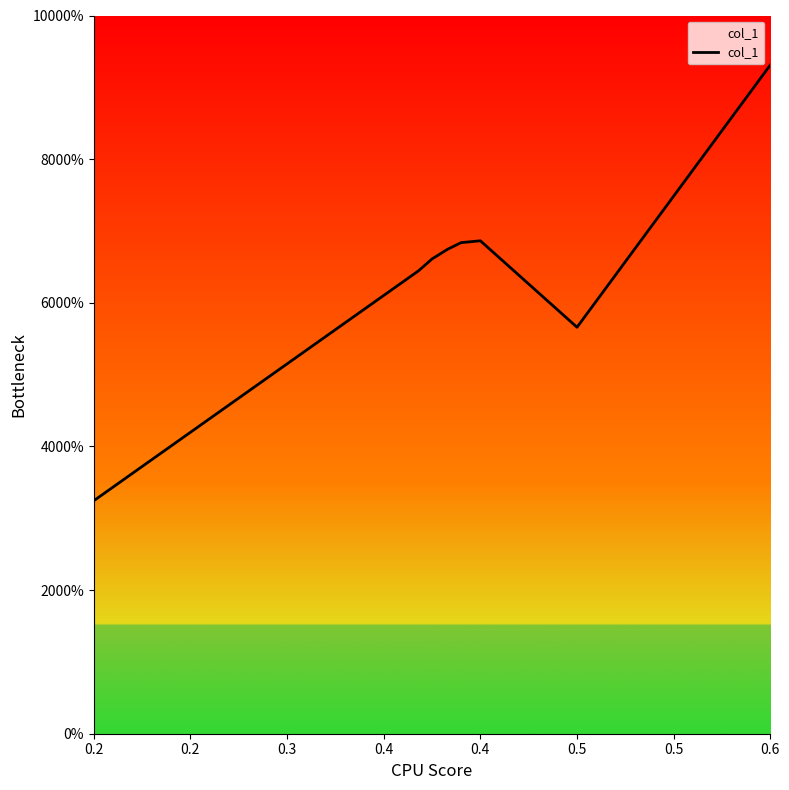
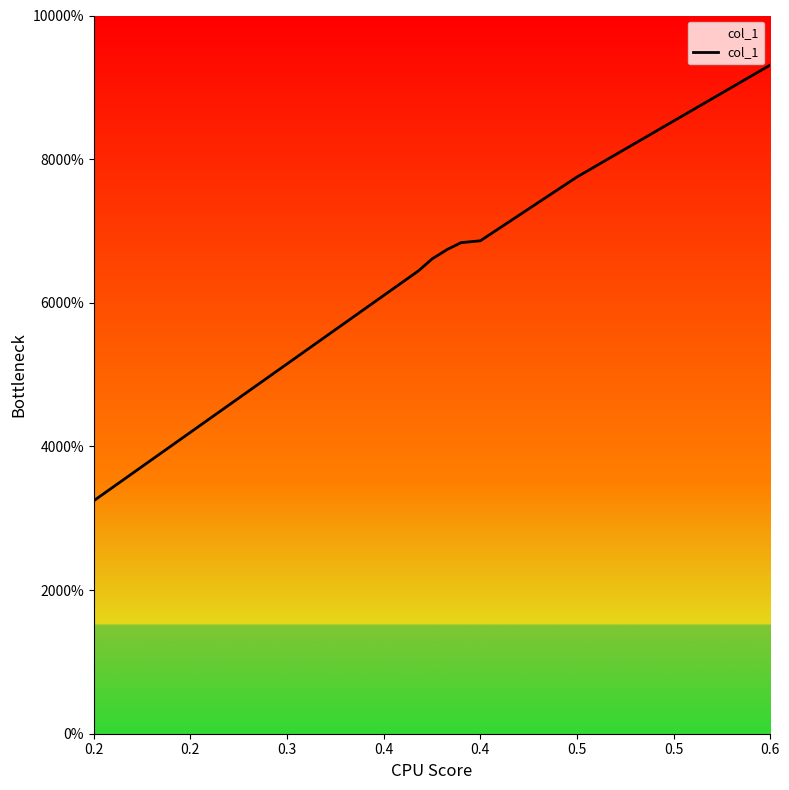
0.5: 5700% -> 7800%
